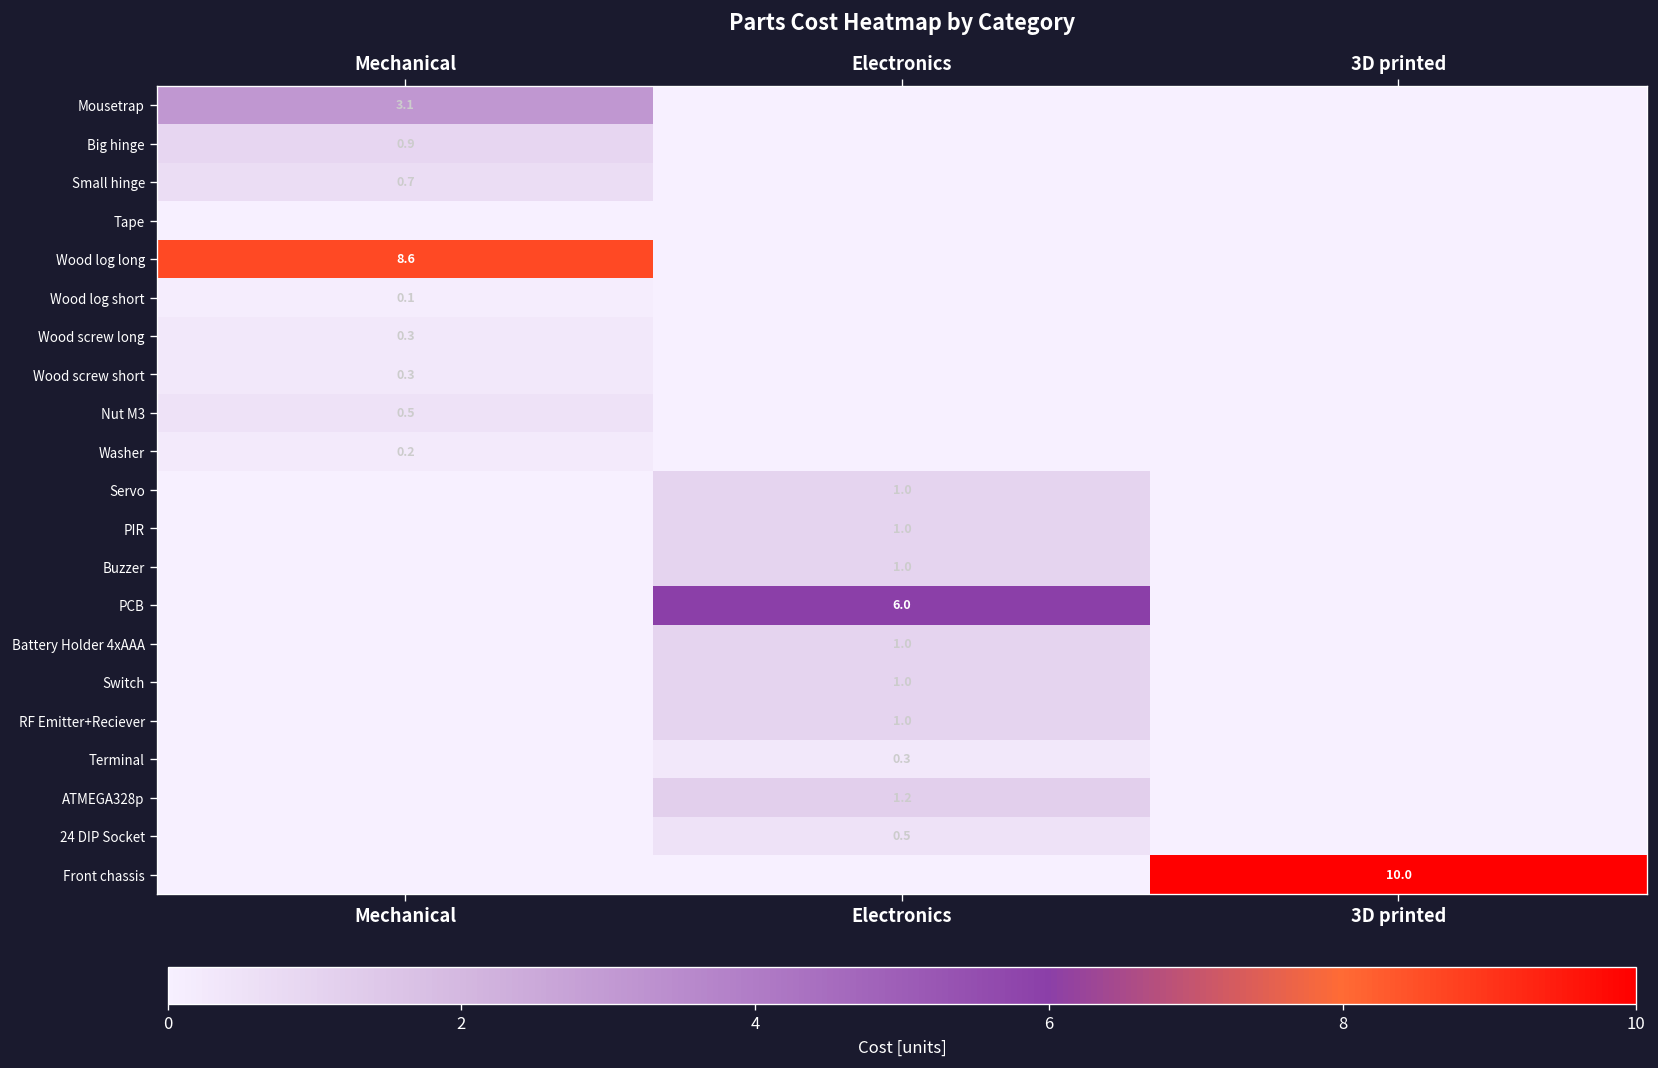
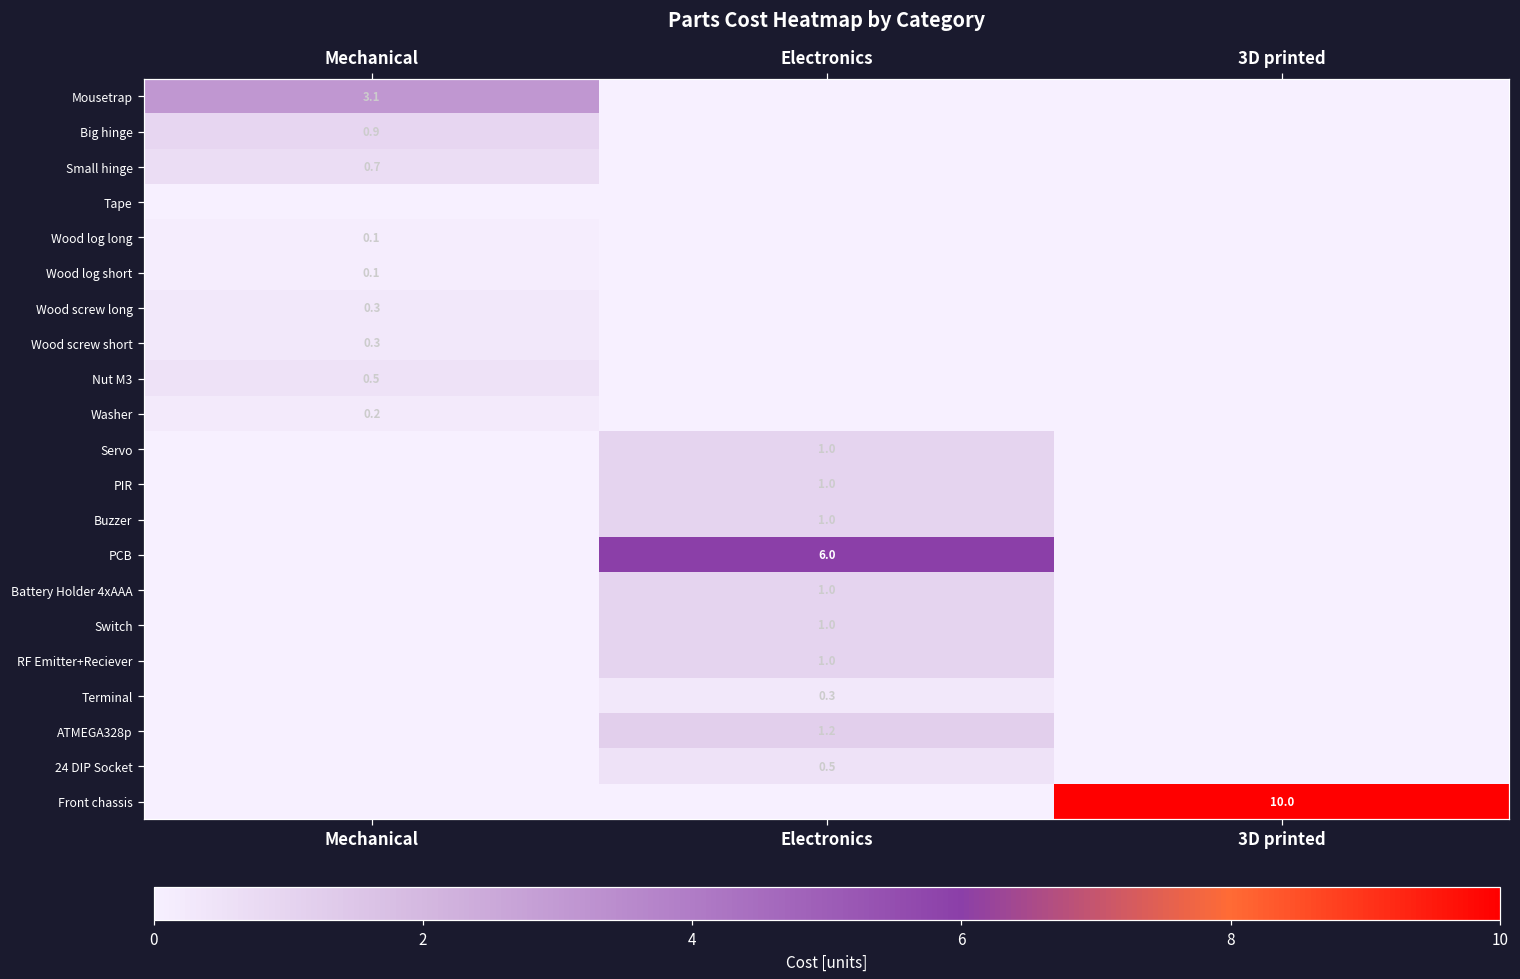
Wood log long, Mechanical: 8.6 -> 0.1
